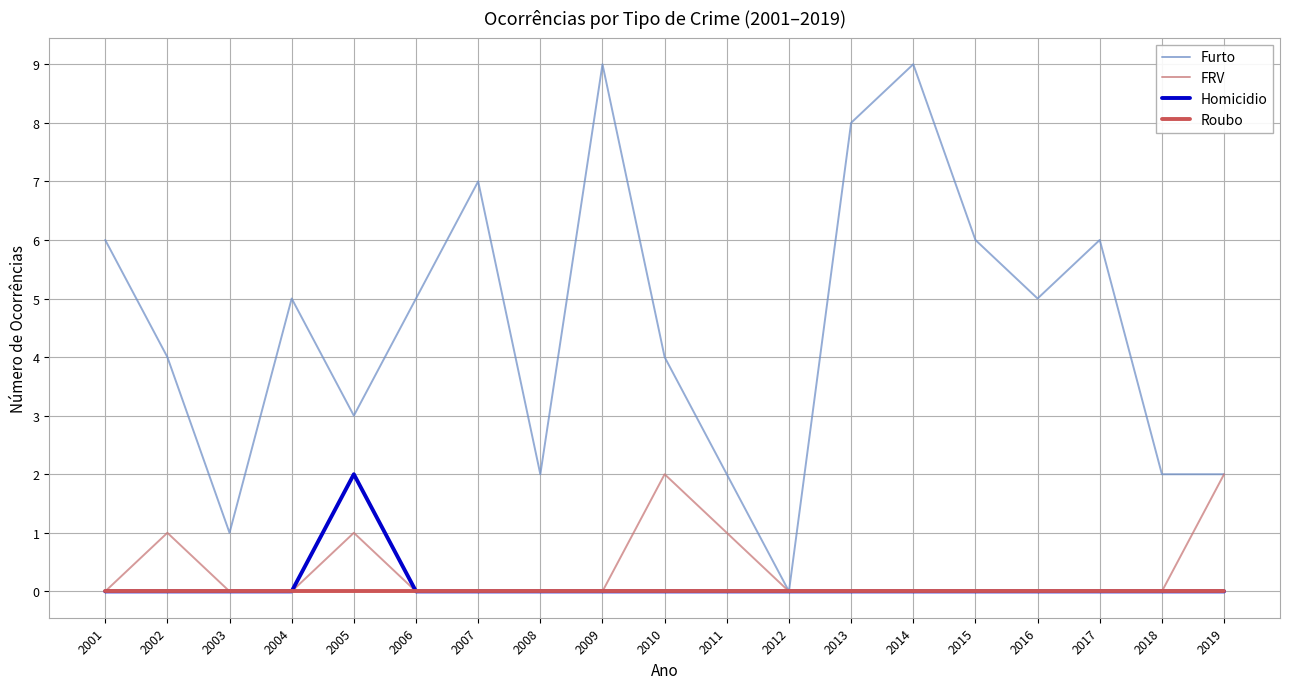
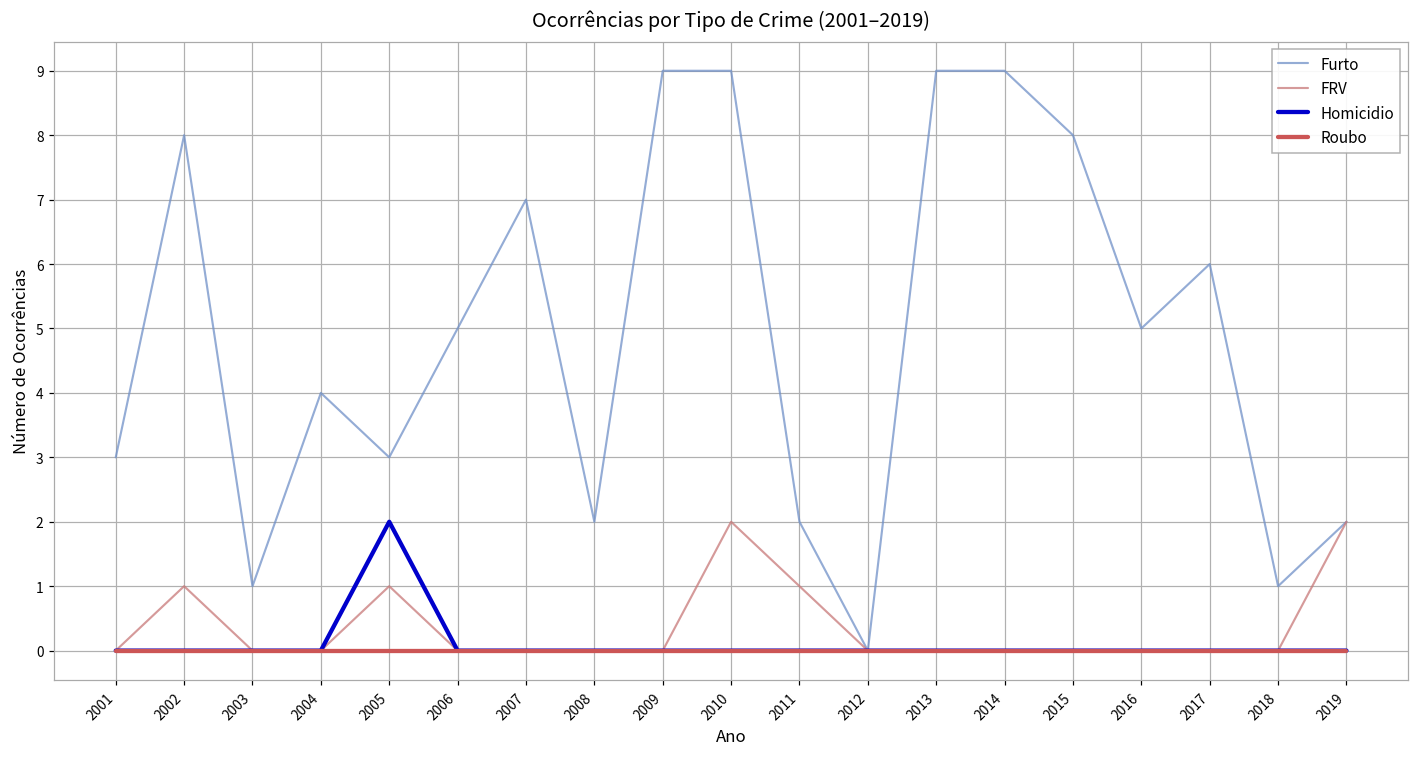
Furto, 2001: 6 -> 3
Furto, 2002: 4 -> 8
Furto, 2004: 5 -> 4
Furto, 2010: 4 -> 9
Furto, 2013: 8 -> 9
Furto, 2015: 6 -> 8
Furto, 2018: 2 -> 1
